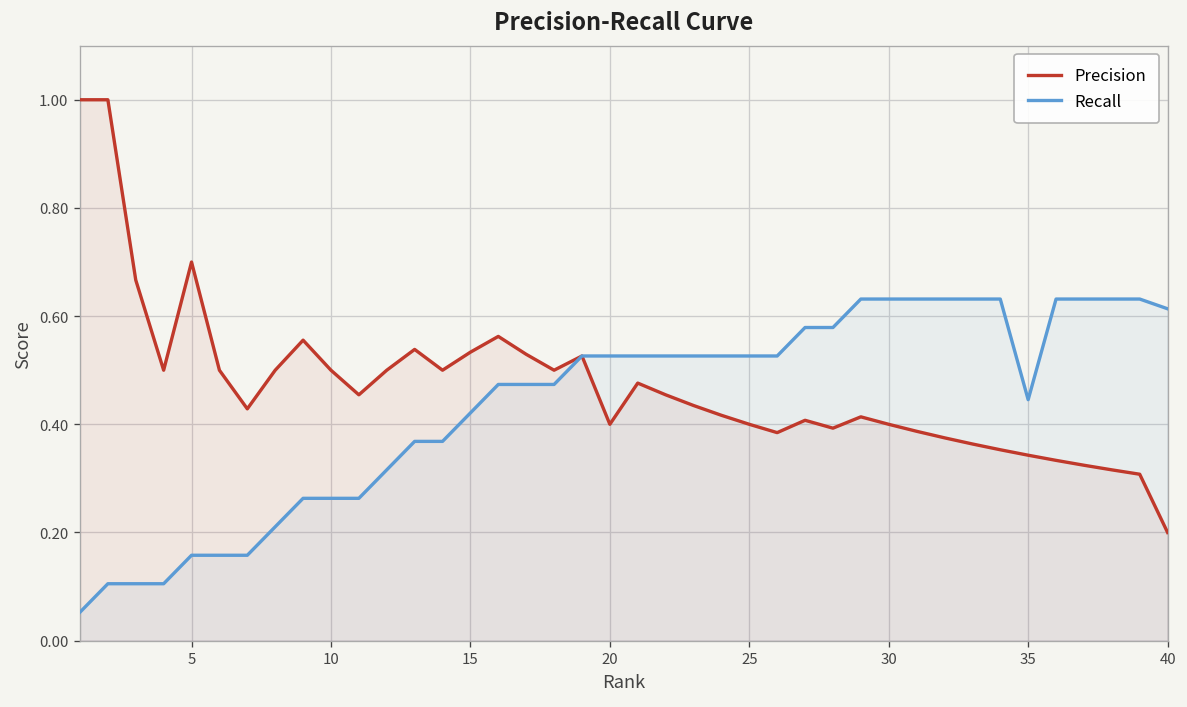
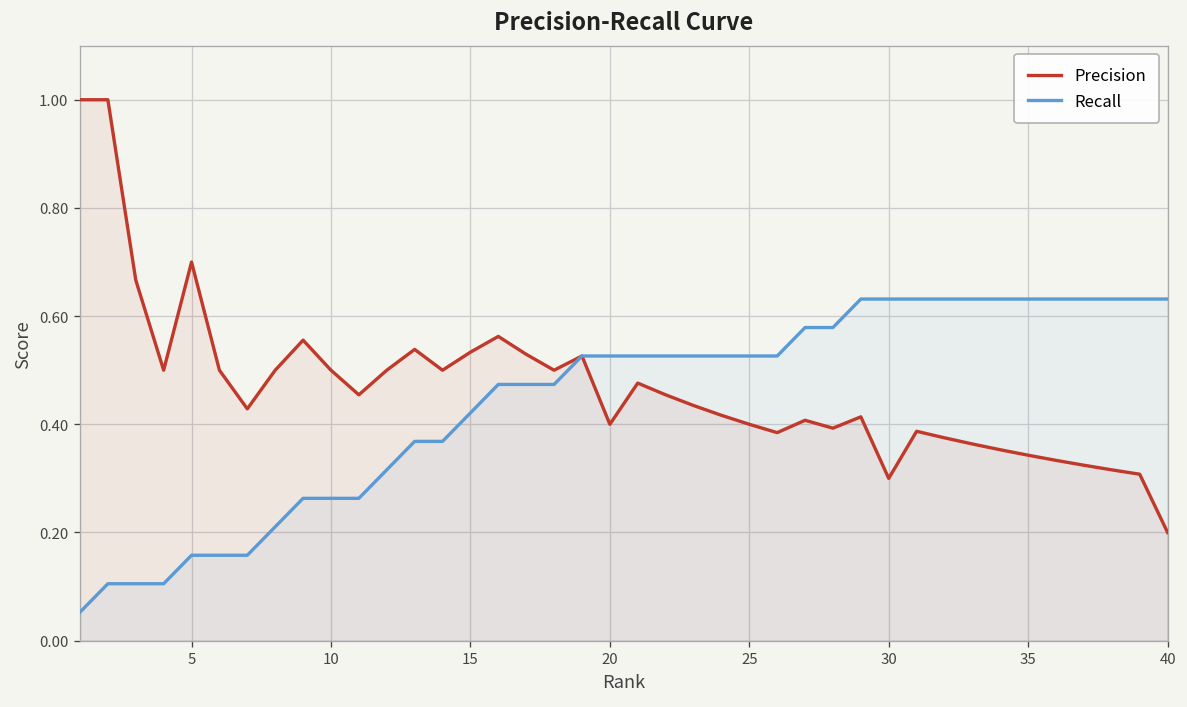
Precision, 30: 0.4 -> 0.3
Recall, 35: 0.45 -> 0.63
Recall, 40: 0.61 -> 0.63
